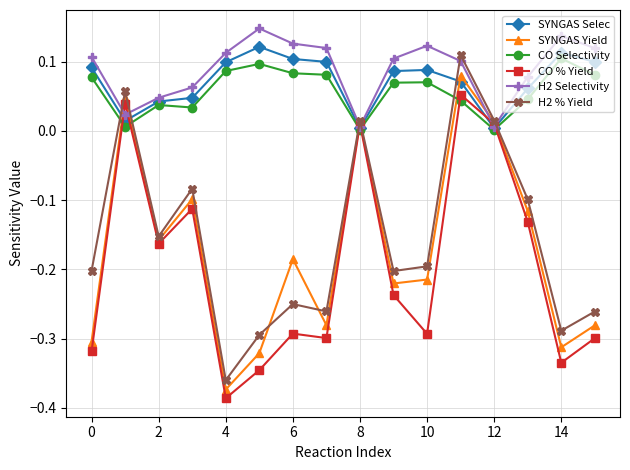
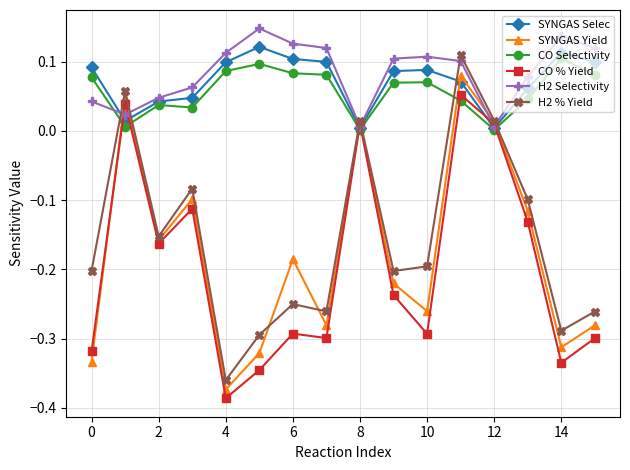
SYNGAS Yield, 0: -0.30 -> -0.33
H2 Selectivity, 0: 0.11 -> 0.04
SYNGAS Yield, 10: -0.21 -> -0.26
H2 Selectivity, 10: 0.12 -> 0.11
